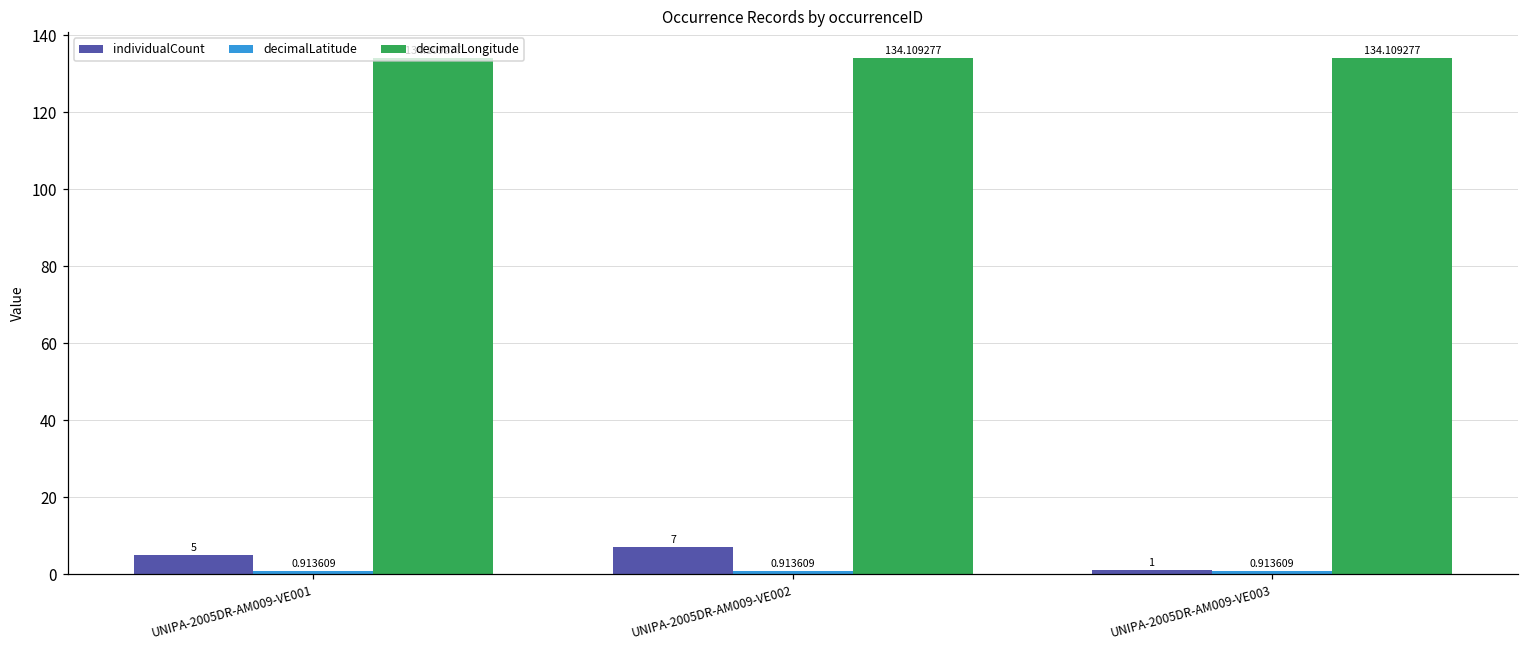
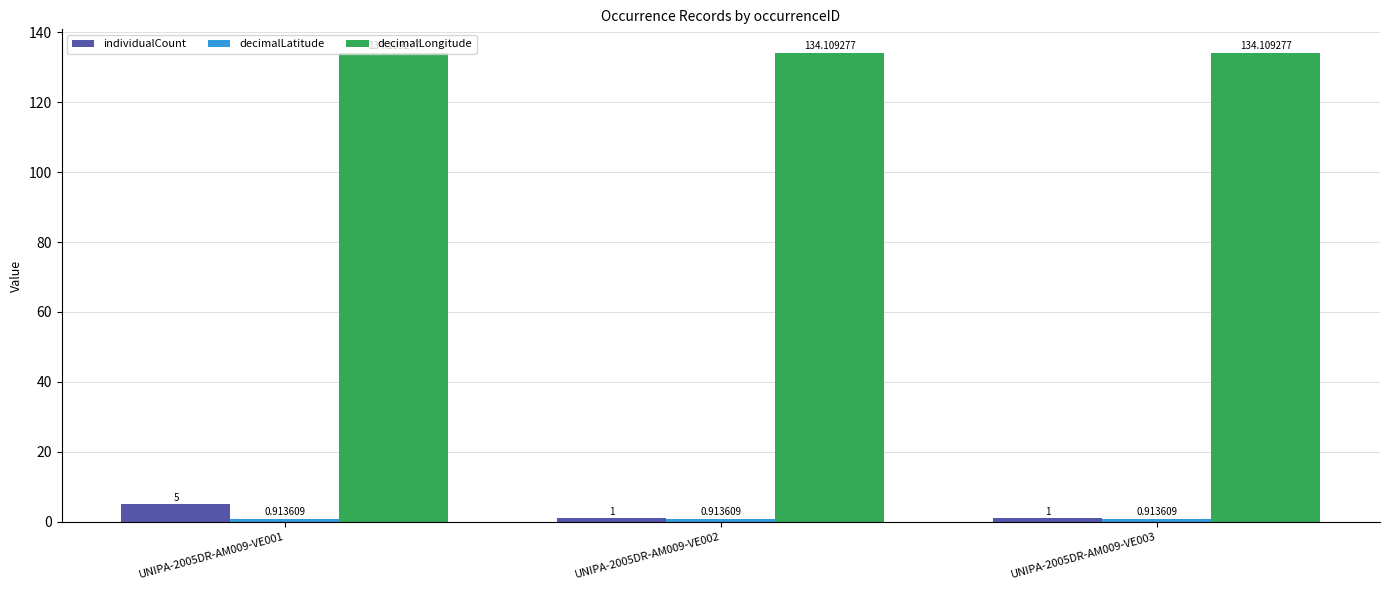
individualCount, UNIPA-2005DR-AM009-VE002: 7 -> 1
